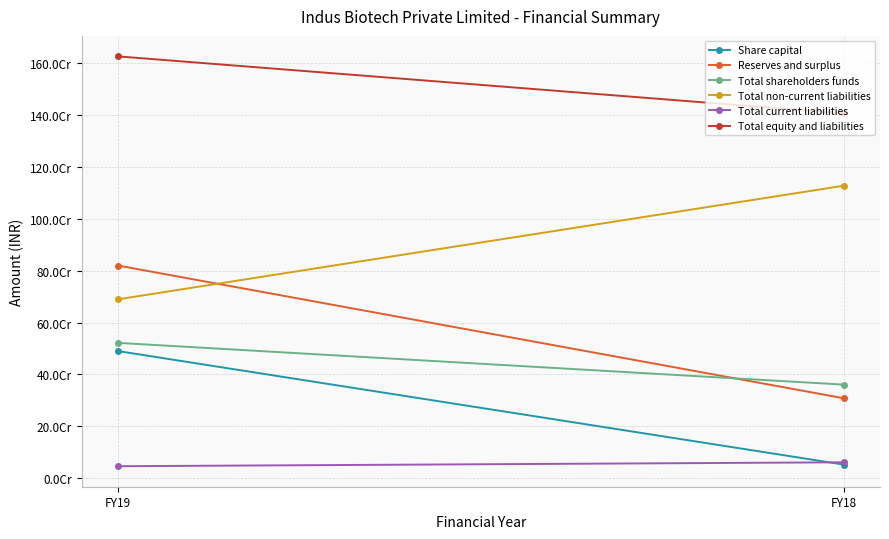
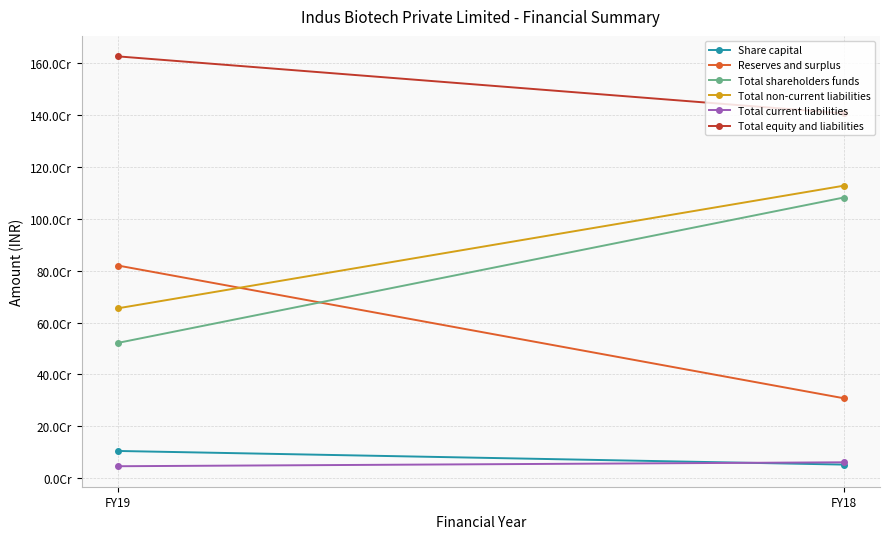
Share capital, FY19: 49Cr -> 11Cr
Total non-current liabilities, FY19: 69Cr -> 65Cr
Total shareholders funds, FY18: 36Cr -> 108Cr
